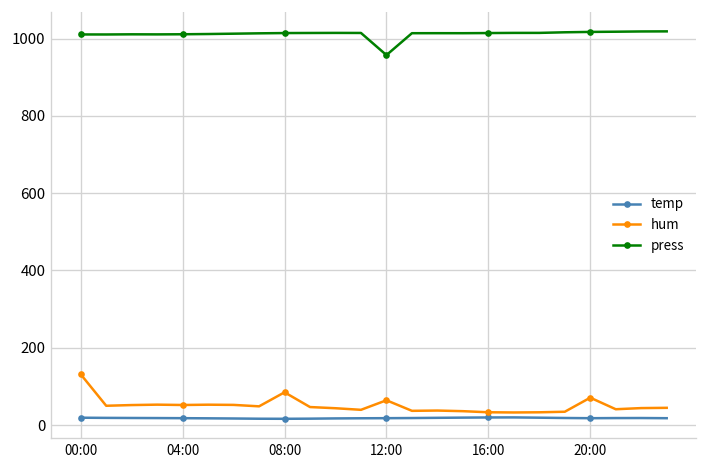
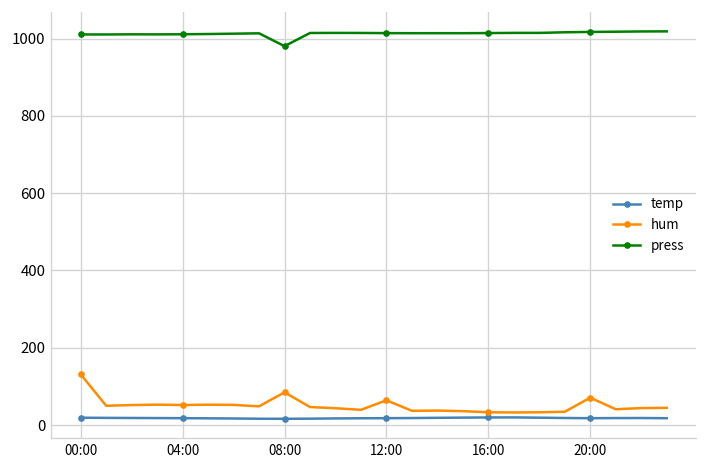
press, 08:00: 1010 -> 980
press, 12:00: 960 -> 1010
